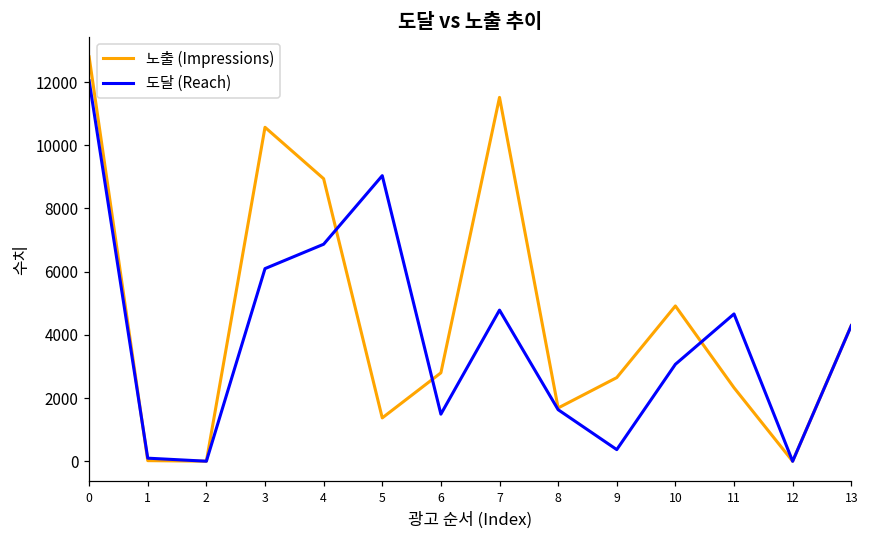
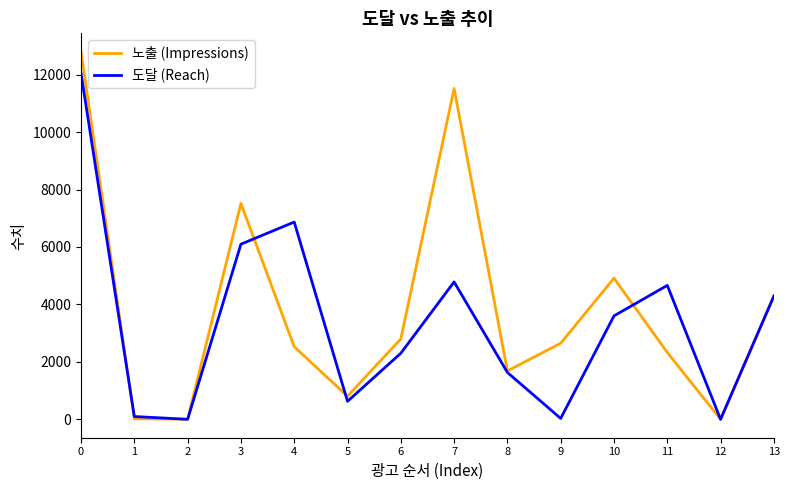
노출 (Impressions), 3: 10600 -> 7500
노출 (Impressions), 4: 8900 -> 2500
노출 (Impressions), 5: 1400 -> 800
도달 (Reach), 5: 9000 -> 600
도달 (Reach), 6: 1500 -> 2300
도달 (Reach), 9: 400 -> 0
도달 (Reach), 10: 3100 -> 3600
